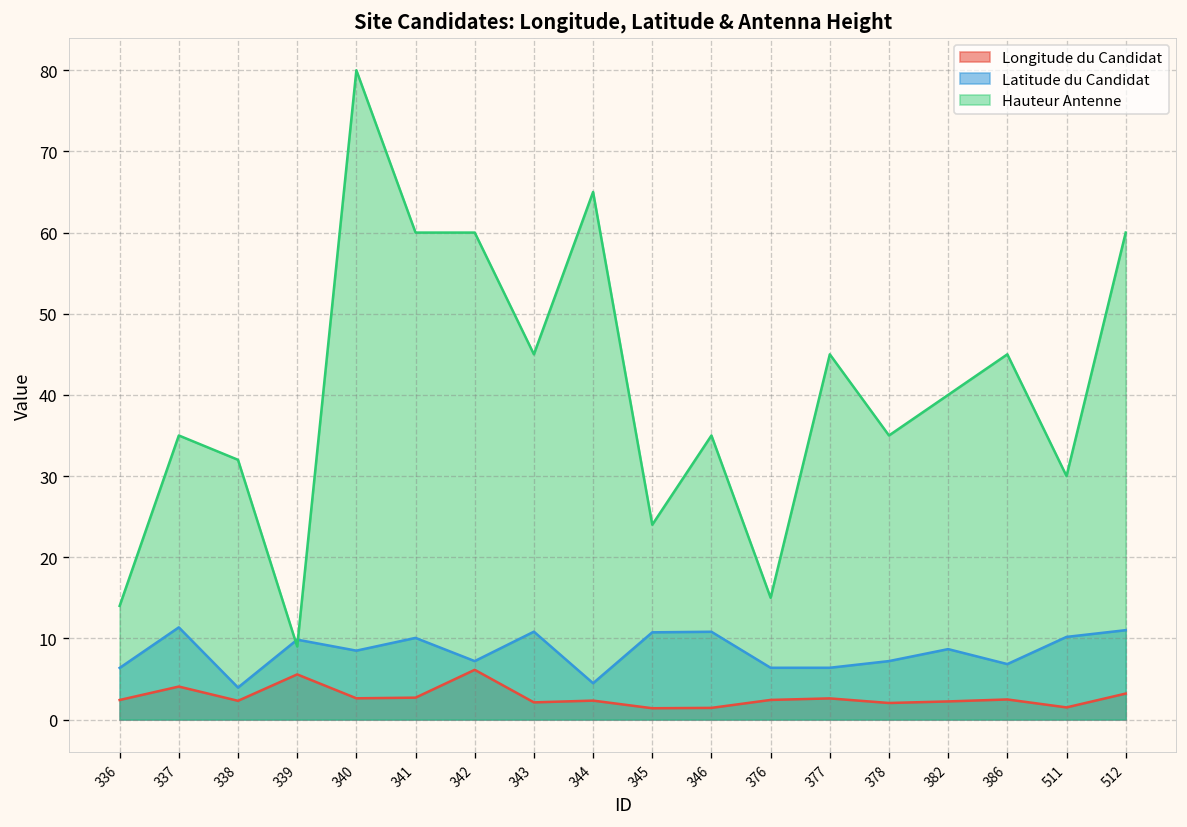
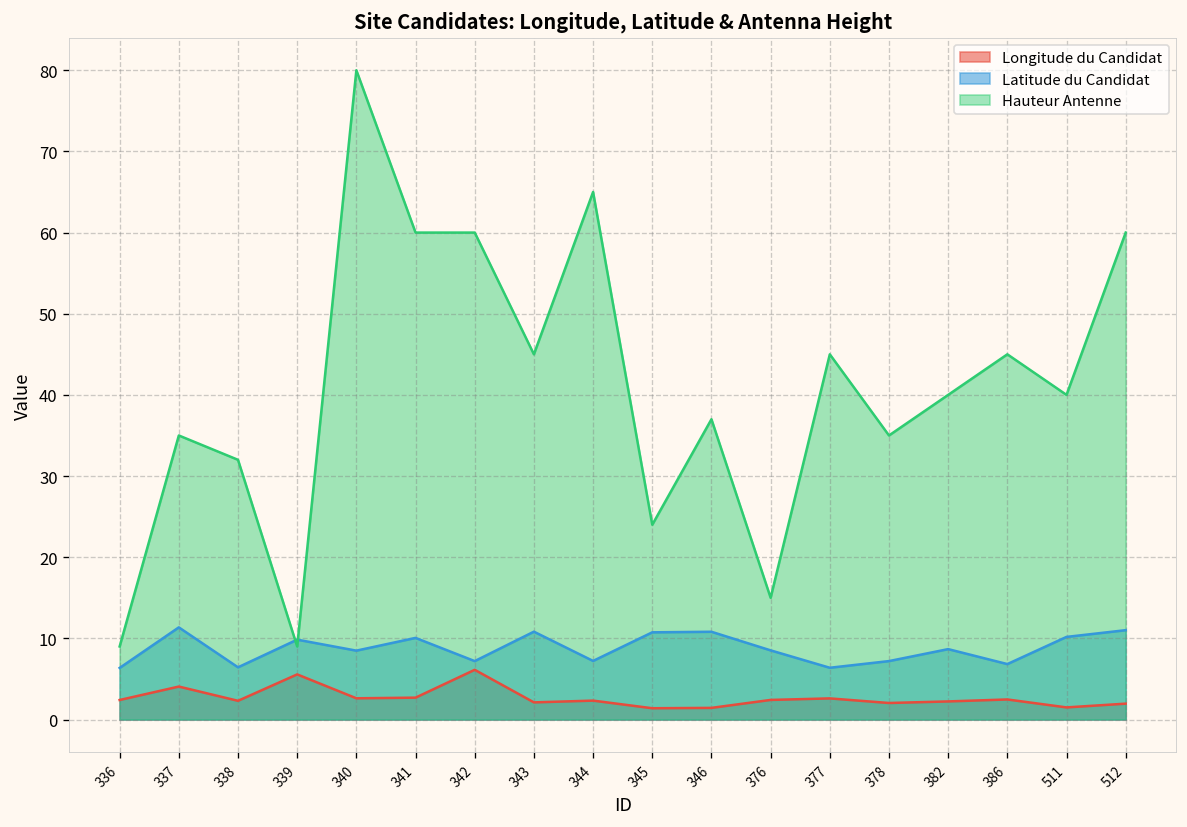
Hauteur Antenne, 336: 14 -> 9
Latitude du Candidat, 338: 4 -> 6
Latitude du Candidat, 344: 4 -> 7
Hauteur Antenne, 346: 35 -> 37
Latitude du Candidat, 376: 6 -> 9
Hauteur Antenne, 511: 30 -> 40
Longitude du Candidat, 512: 3 -> 2
